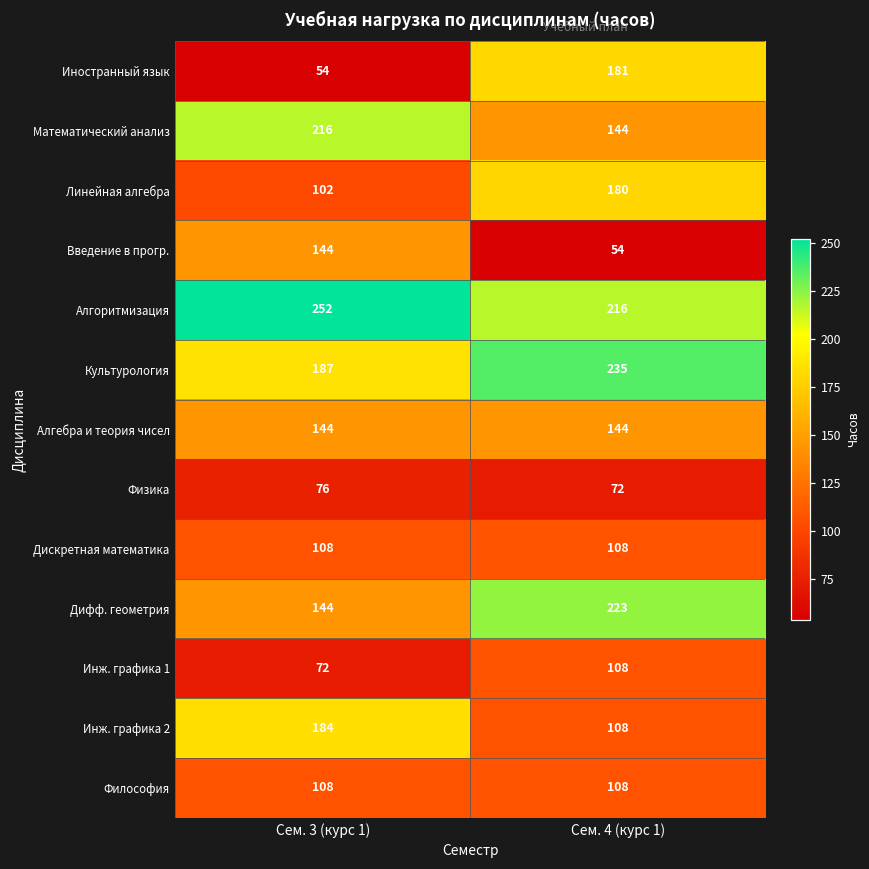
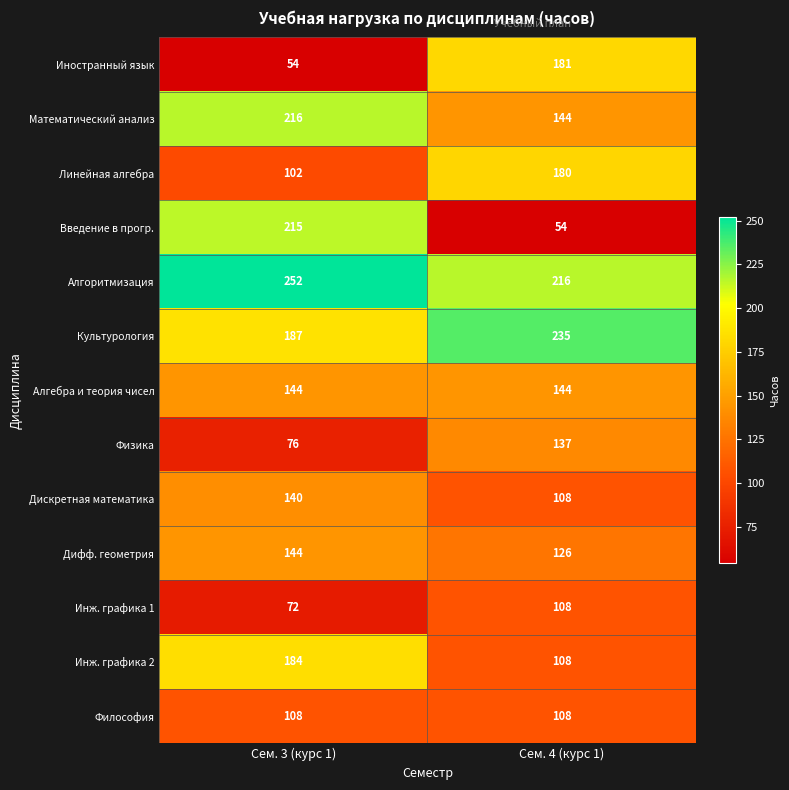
Введение в прогр., Сем. 3 (курс 1): 144 -> 215
Физика, Сем. 4 (курс 1): 72 -> 137
Дискретная математика, Сем. 3 (курс 1): 108 -> 140
Дифф. геометрия, Сем. 4 (курс 1): 223 -> 126
